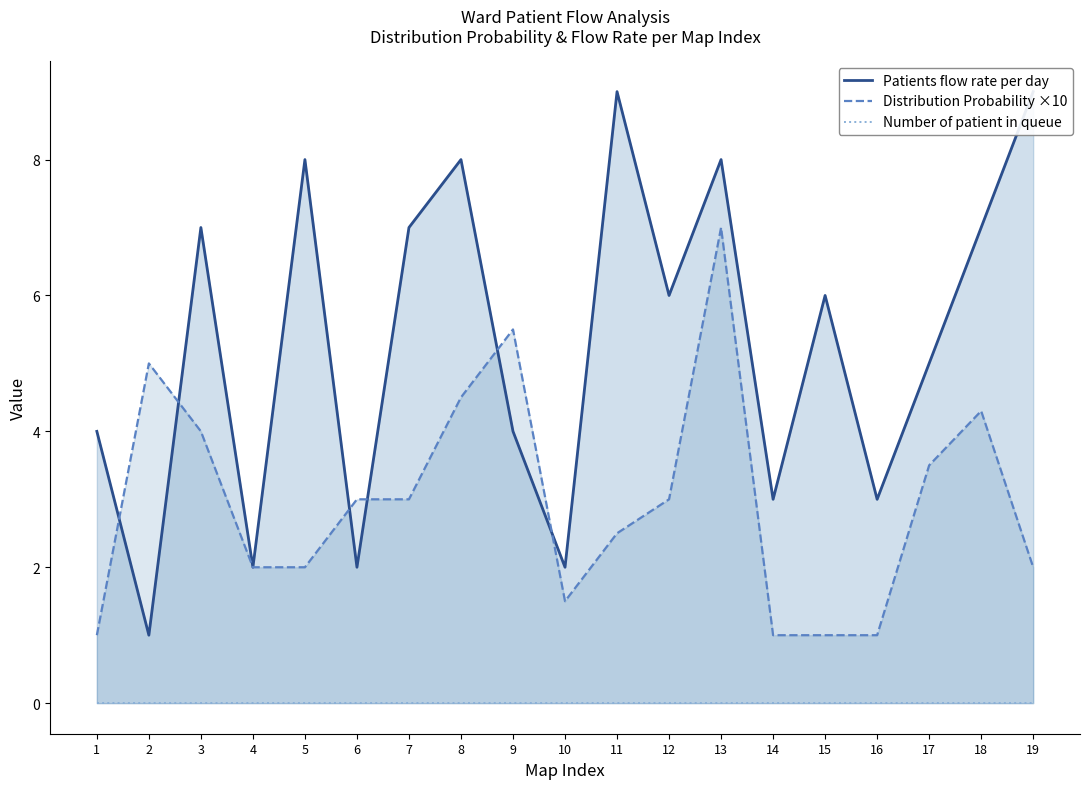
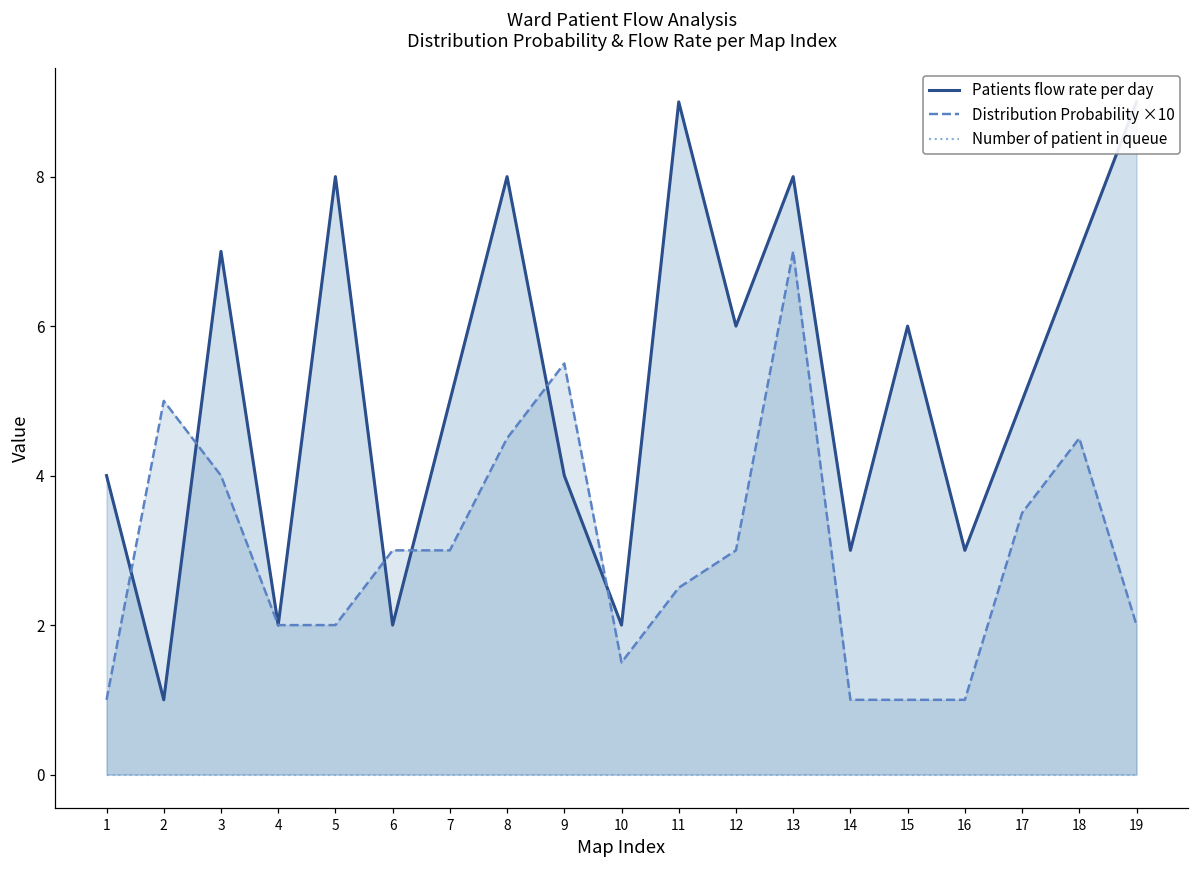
Patients flow rate per day, 7: 7 -> 5
Distribution Probability ×10, 18: 4.3 -> 4.5
